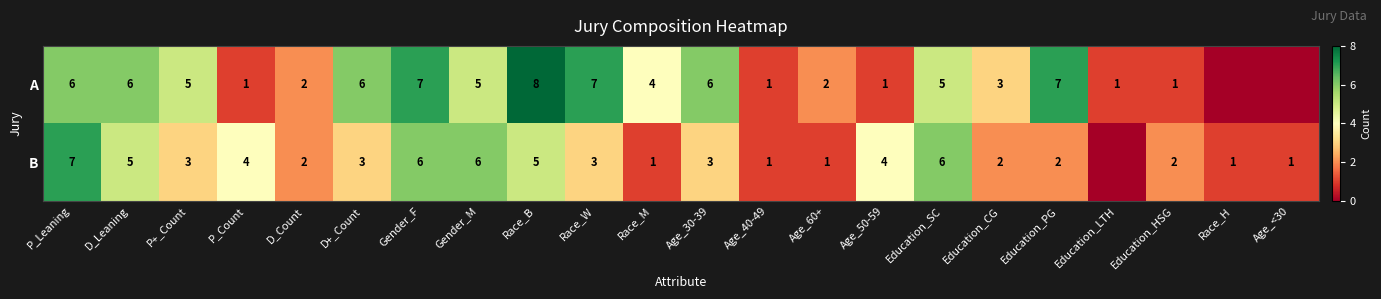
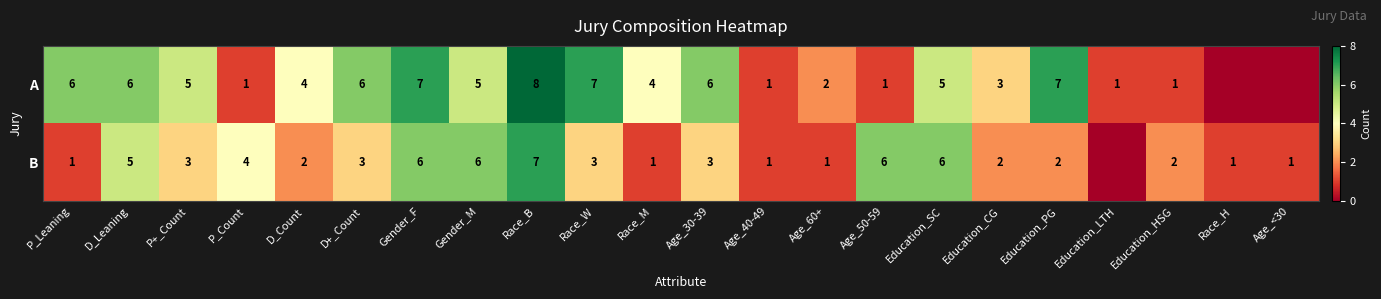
A, D_Count: 2 -> 4
B, P_Leaning: 7 -> 1
B, Race_B: 5 -> 7
B, Age_50-59: 4 -> 6
